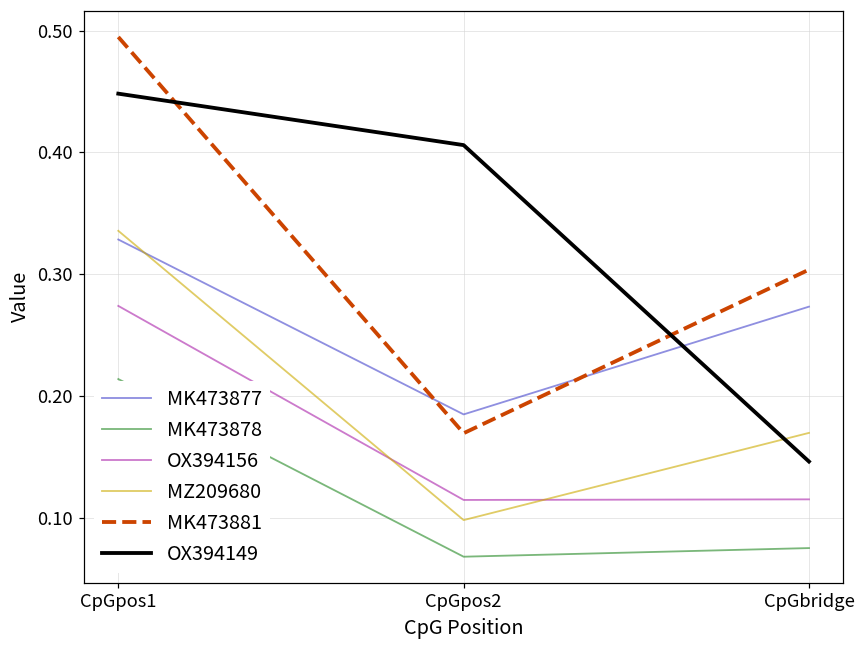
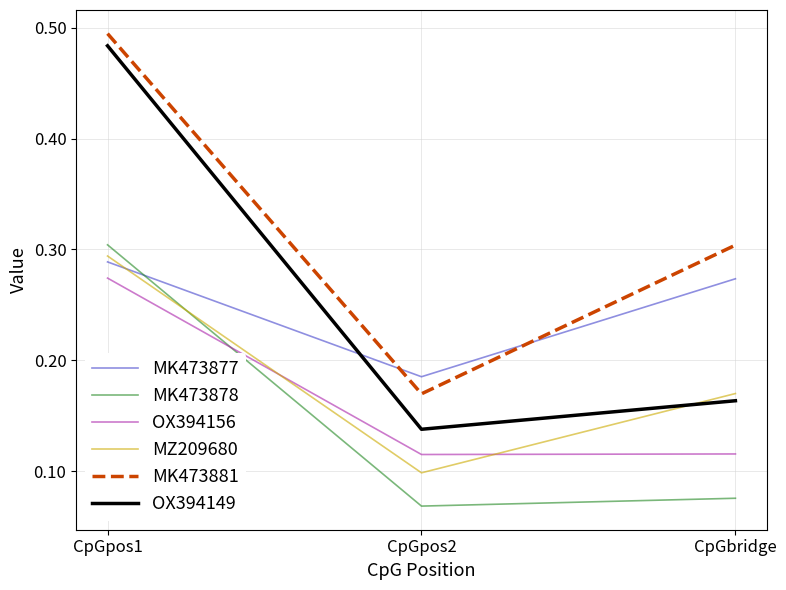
MK473877, CpGpos1: 0.329 -> 0.289
MK473878, CpGpos1: 0.214 -> 0.304
MZ209680, CpGpos1: 0.336 -> 0.294
OX394149, CpGpos1: 0.448 -> 0.484
OX394149, CpGpos2: 0.406 -> 0.138
OX394149, CpGbridge: 0.146 -> 0.163
